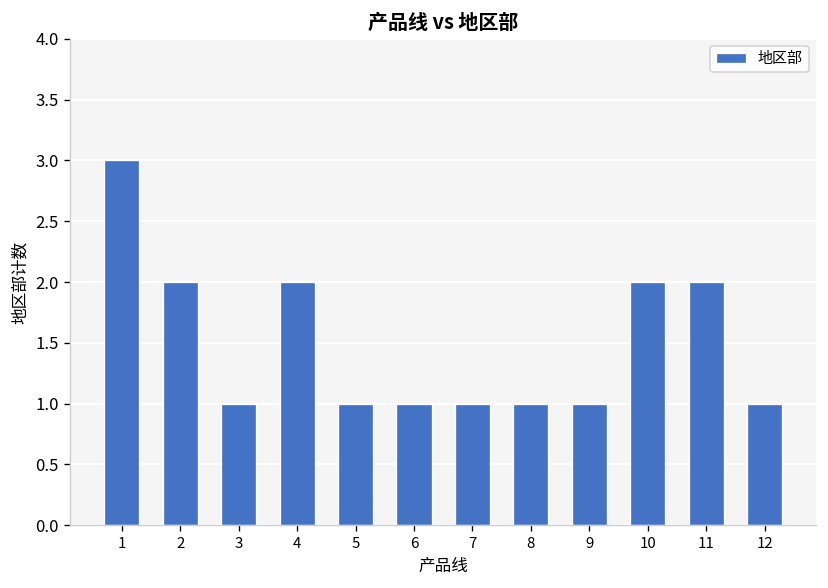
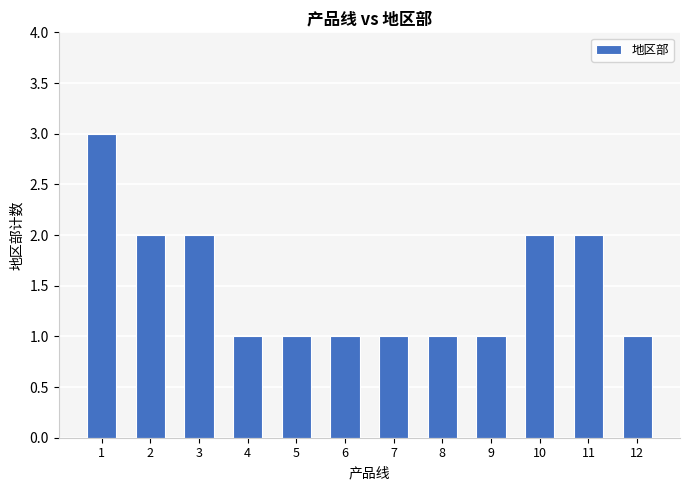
3: 1 -> 2
4: 2 -> 1
